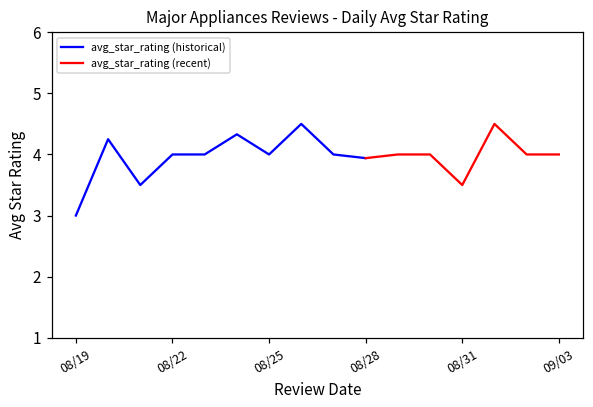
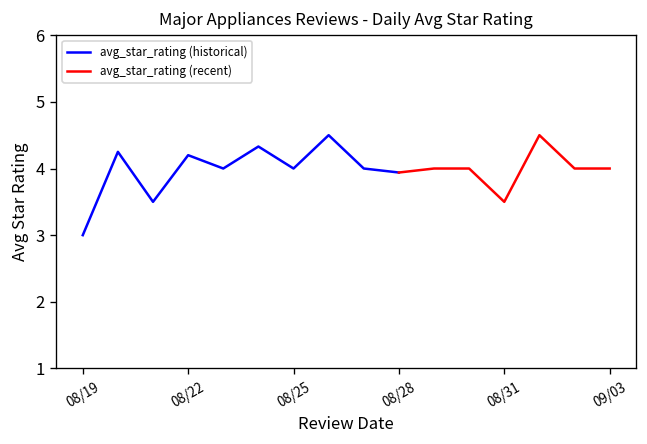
avg_star_rating (historical), 08/22: 4.0 -> 4.2
